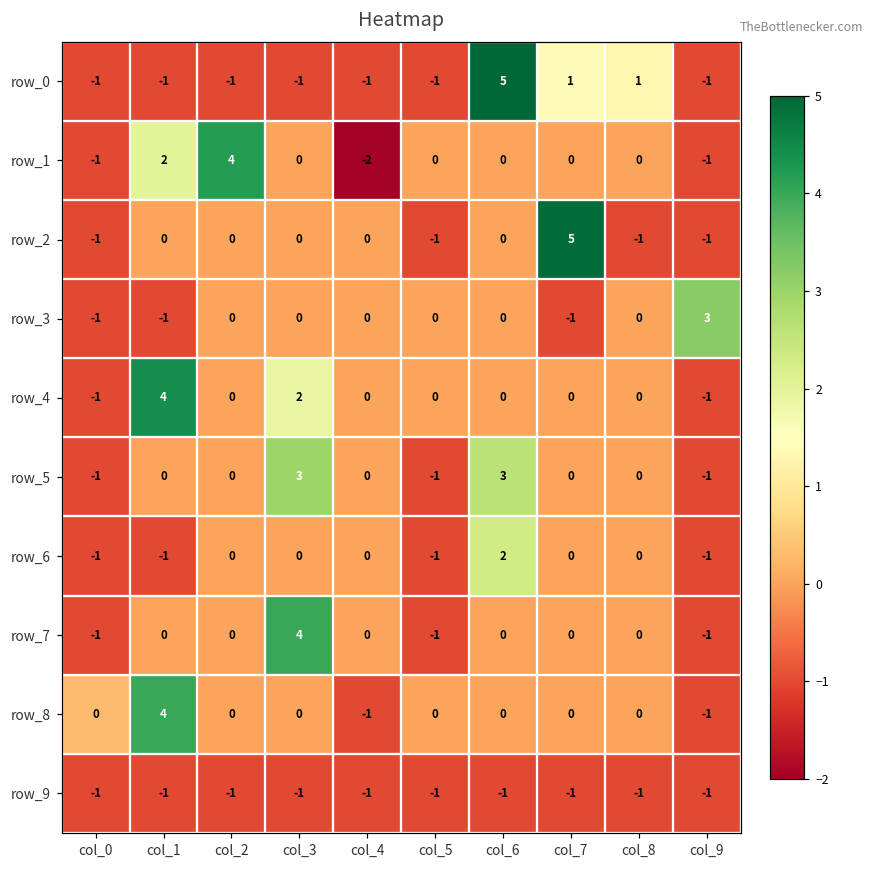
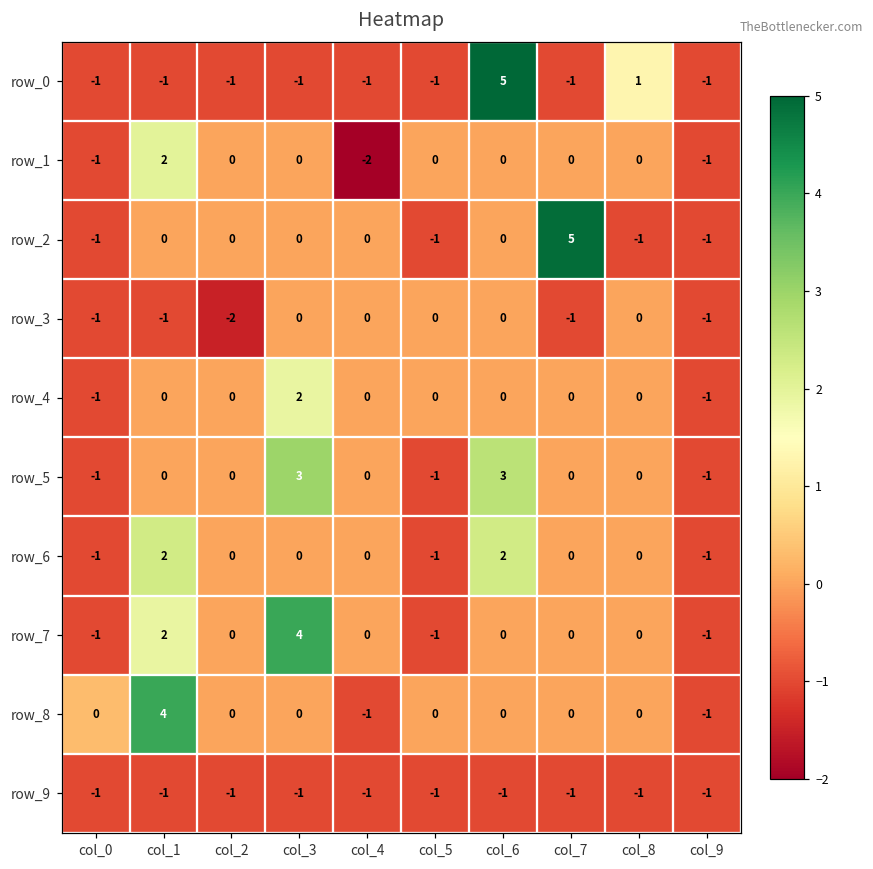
row_0, col_7: 1 -> -1
row_1, col_2: 4 -> 0
row_3, col_2: 0 -> -2
row_3, col_9: 3 -> -1
row_4, col_1: 4 -> 0
row_6, col_1: -1 -> 2
row_7, col_1: 0 -> 2
